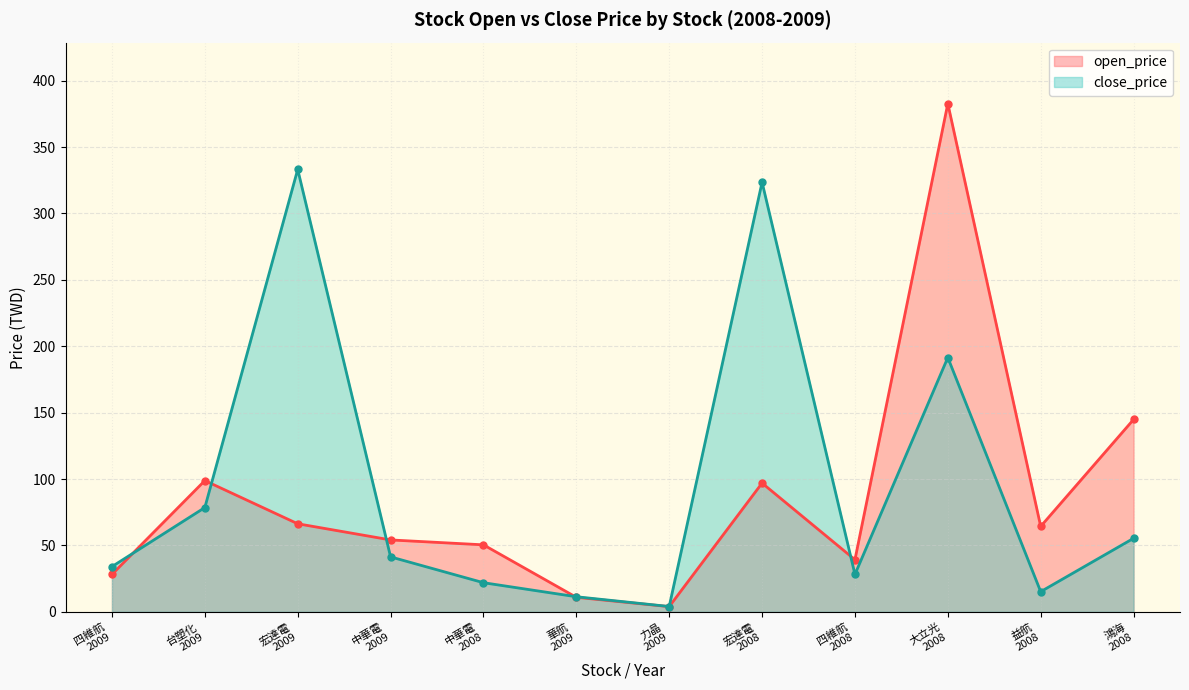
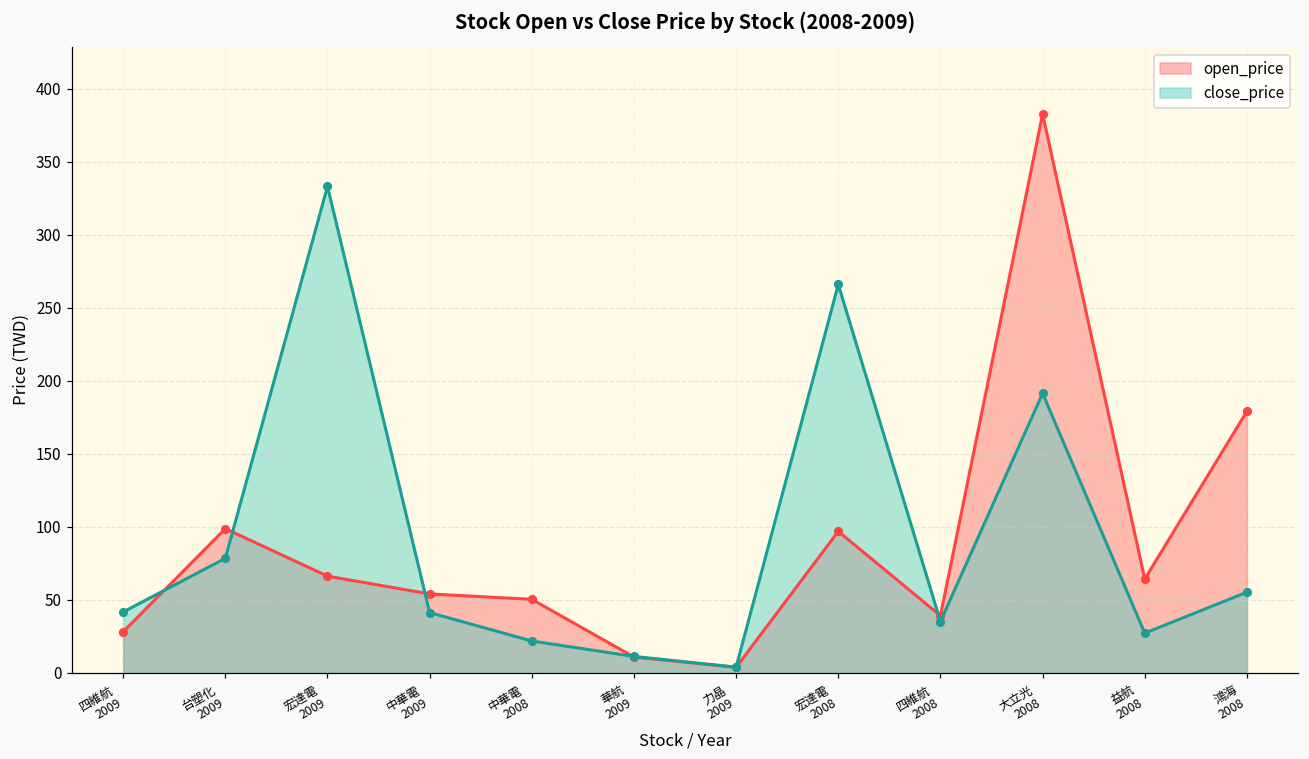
close_price, 四維航 2009: 34 -> 42
close_price, 宏達電 2008: 324 -> 266
close_price, 四維航 2008: 28 -> 35
close_price, 益航 2008: 15 -> 27
open_price, 鴻海 2008: 145 -> 179
